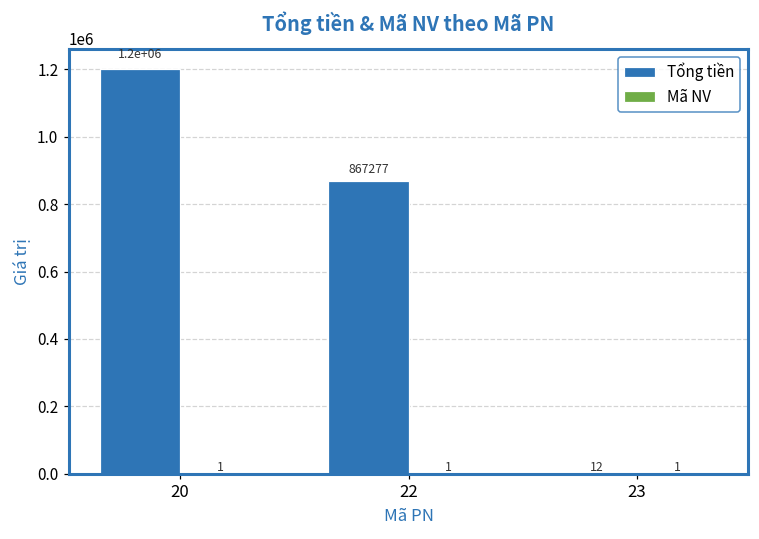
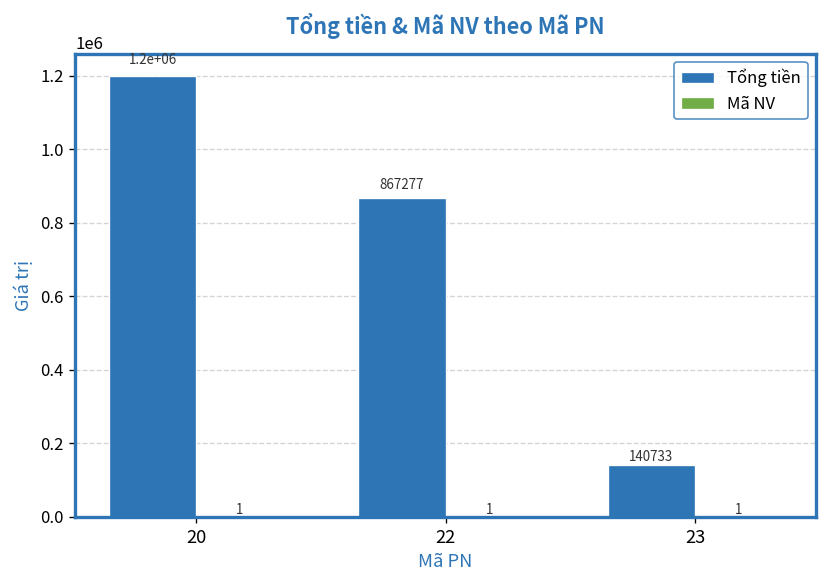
Tổng tiền, 23: 12 -> 140733
